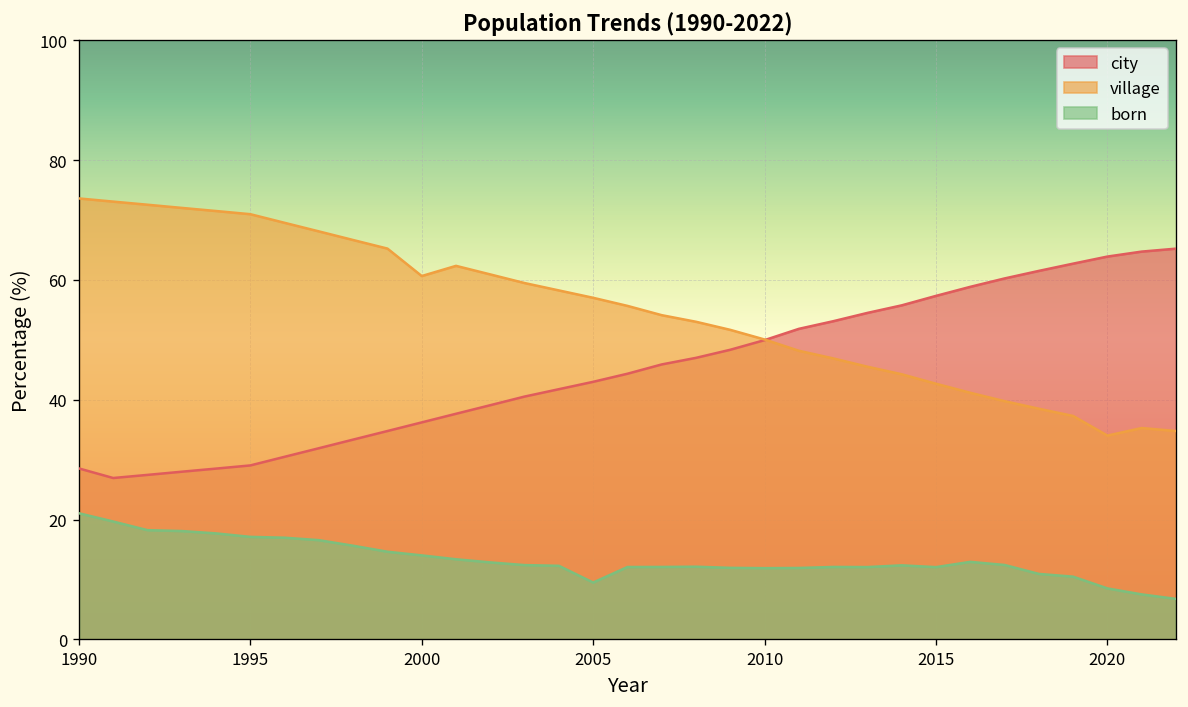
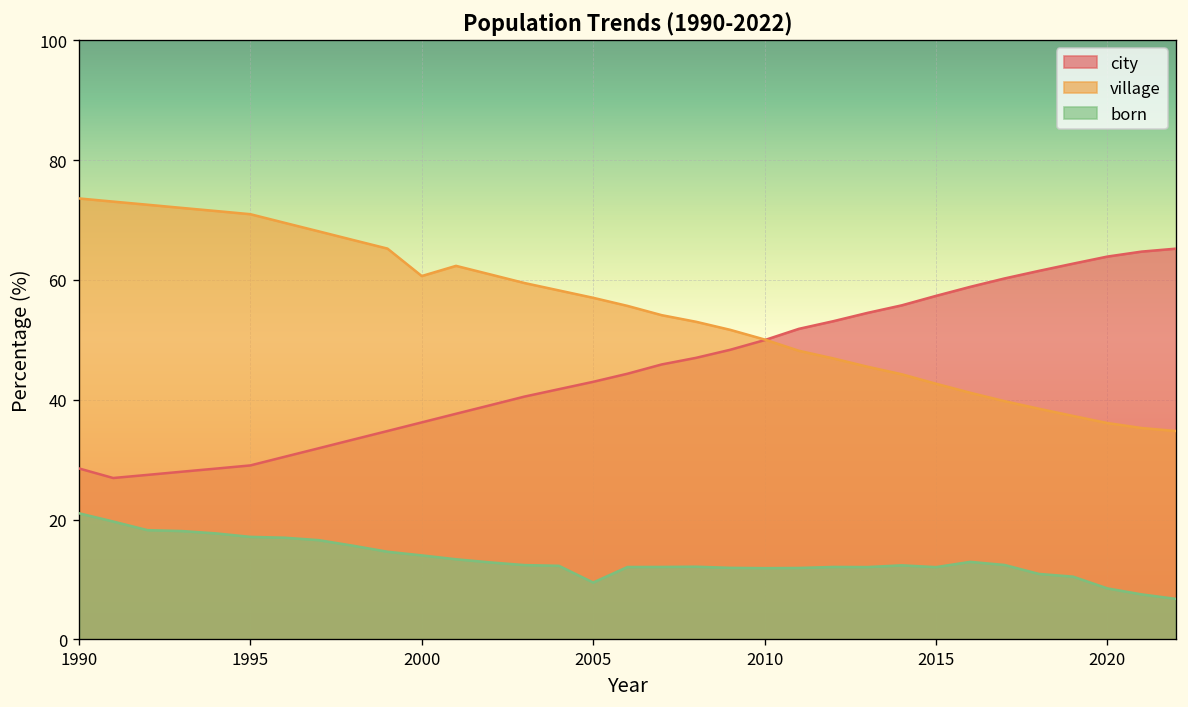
village, 2020: 34 -> 36
